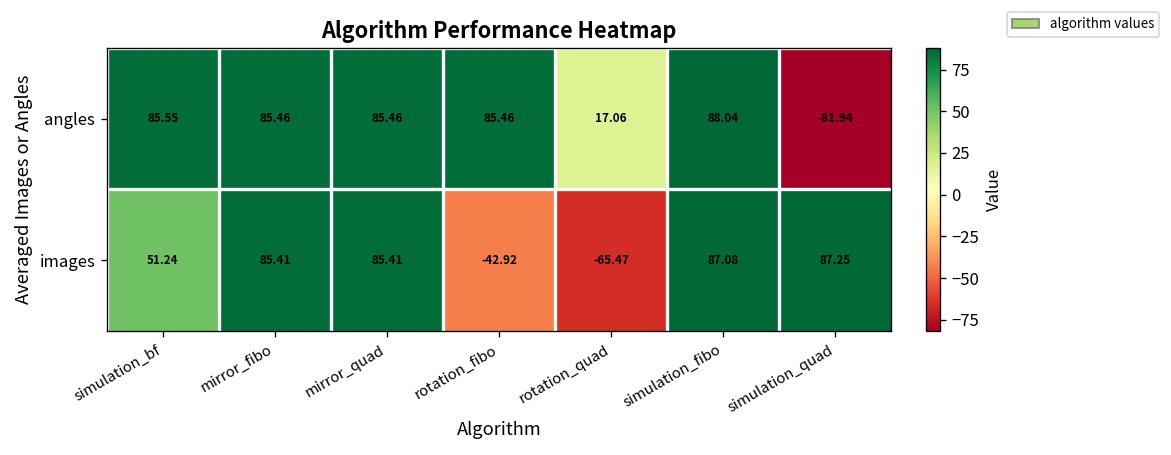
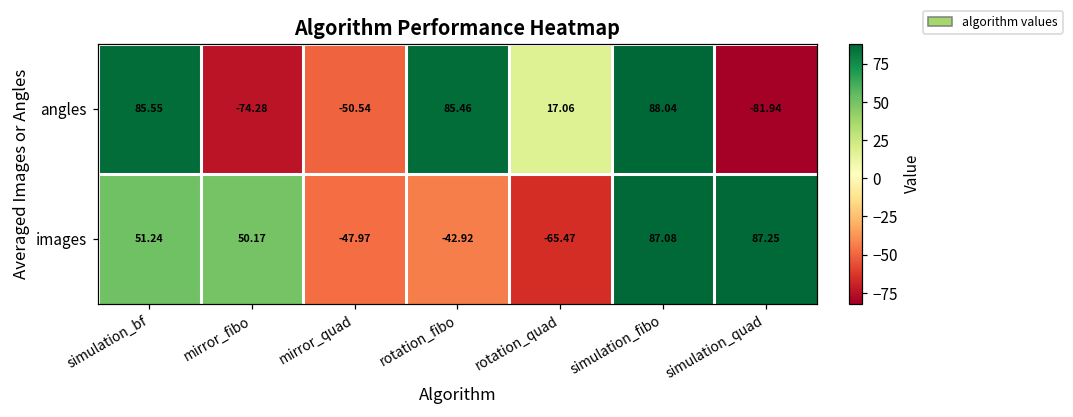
angles, mirror_fibo: 85.46 -> -74.28
angles, mirror_quad: 85.46 -> -50.54
images, mirror_fibo: 85.41 -> 50.17
images, mirror_quad: 85.41 -> -47.97
